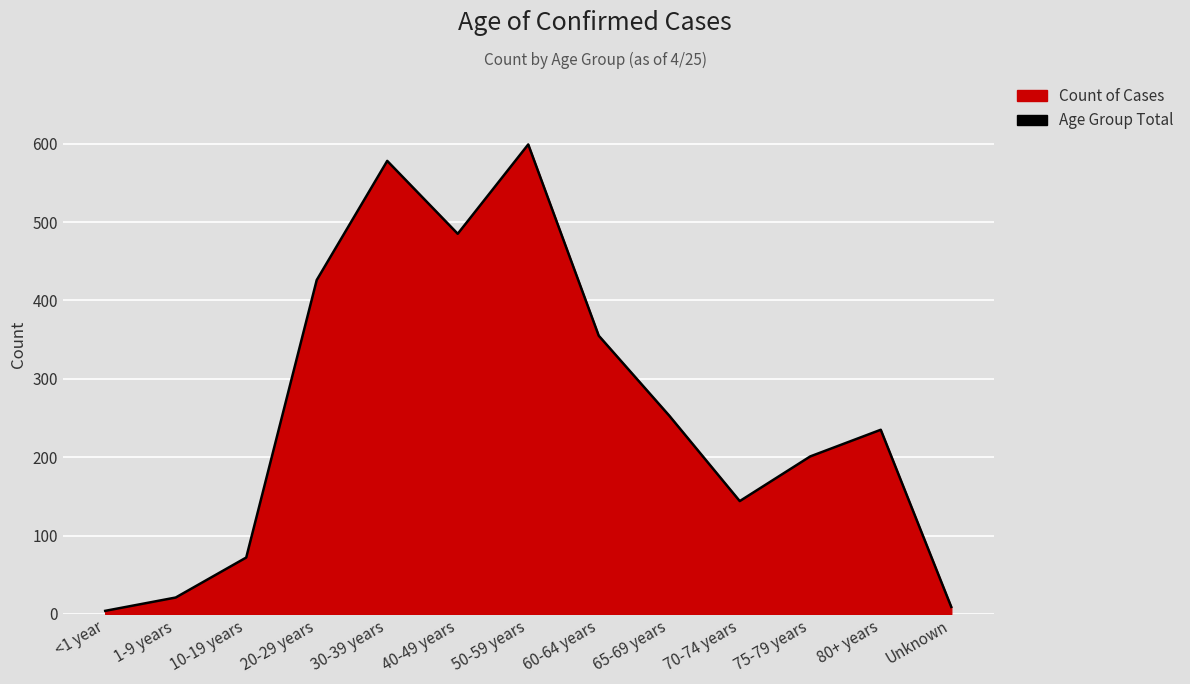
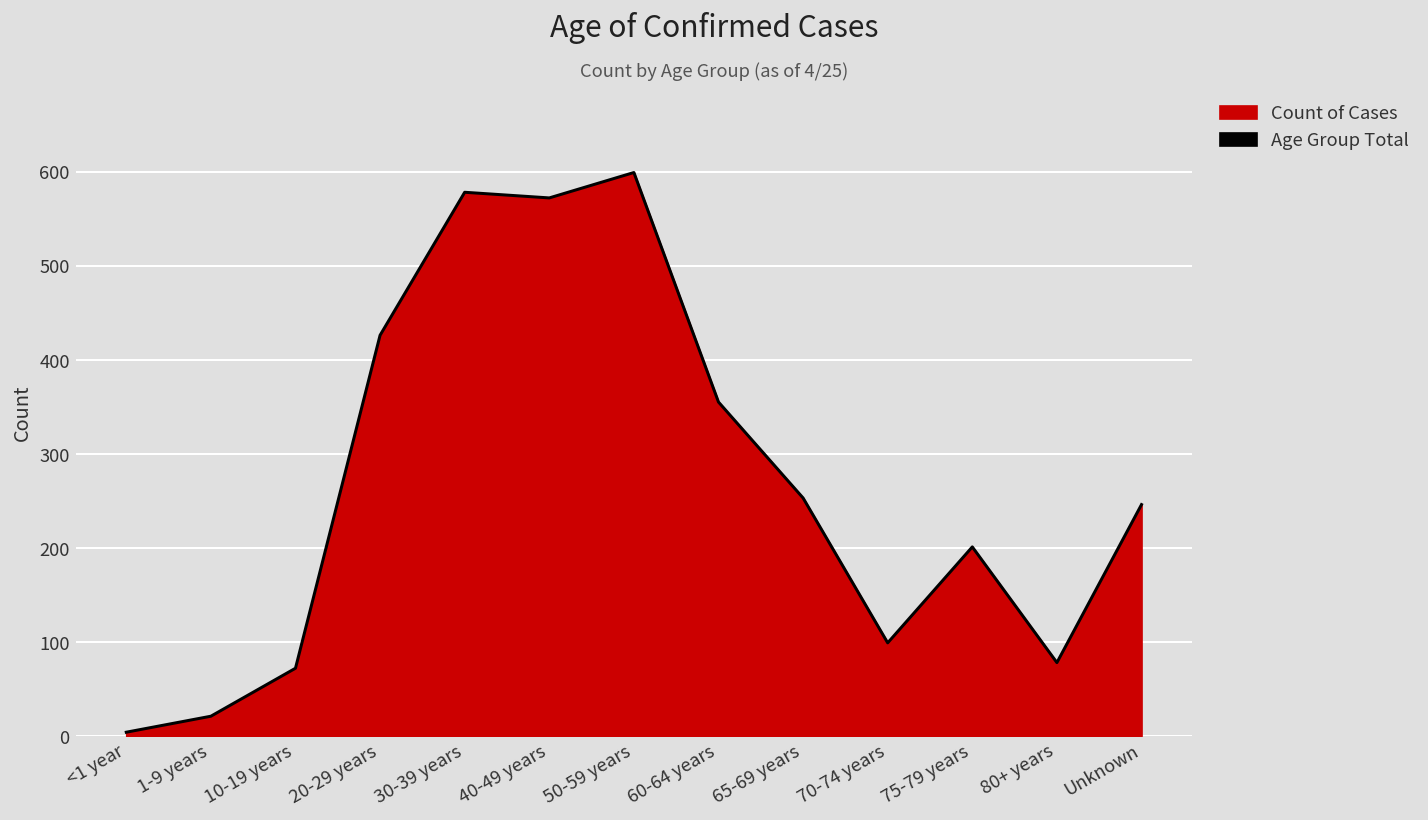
40-49 years: 490 -> 570
70-74 years: 140 -> 100
80+ years: 240 -> 80
Unknown: 10 -> 250
